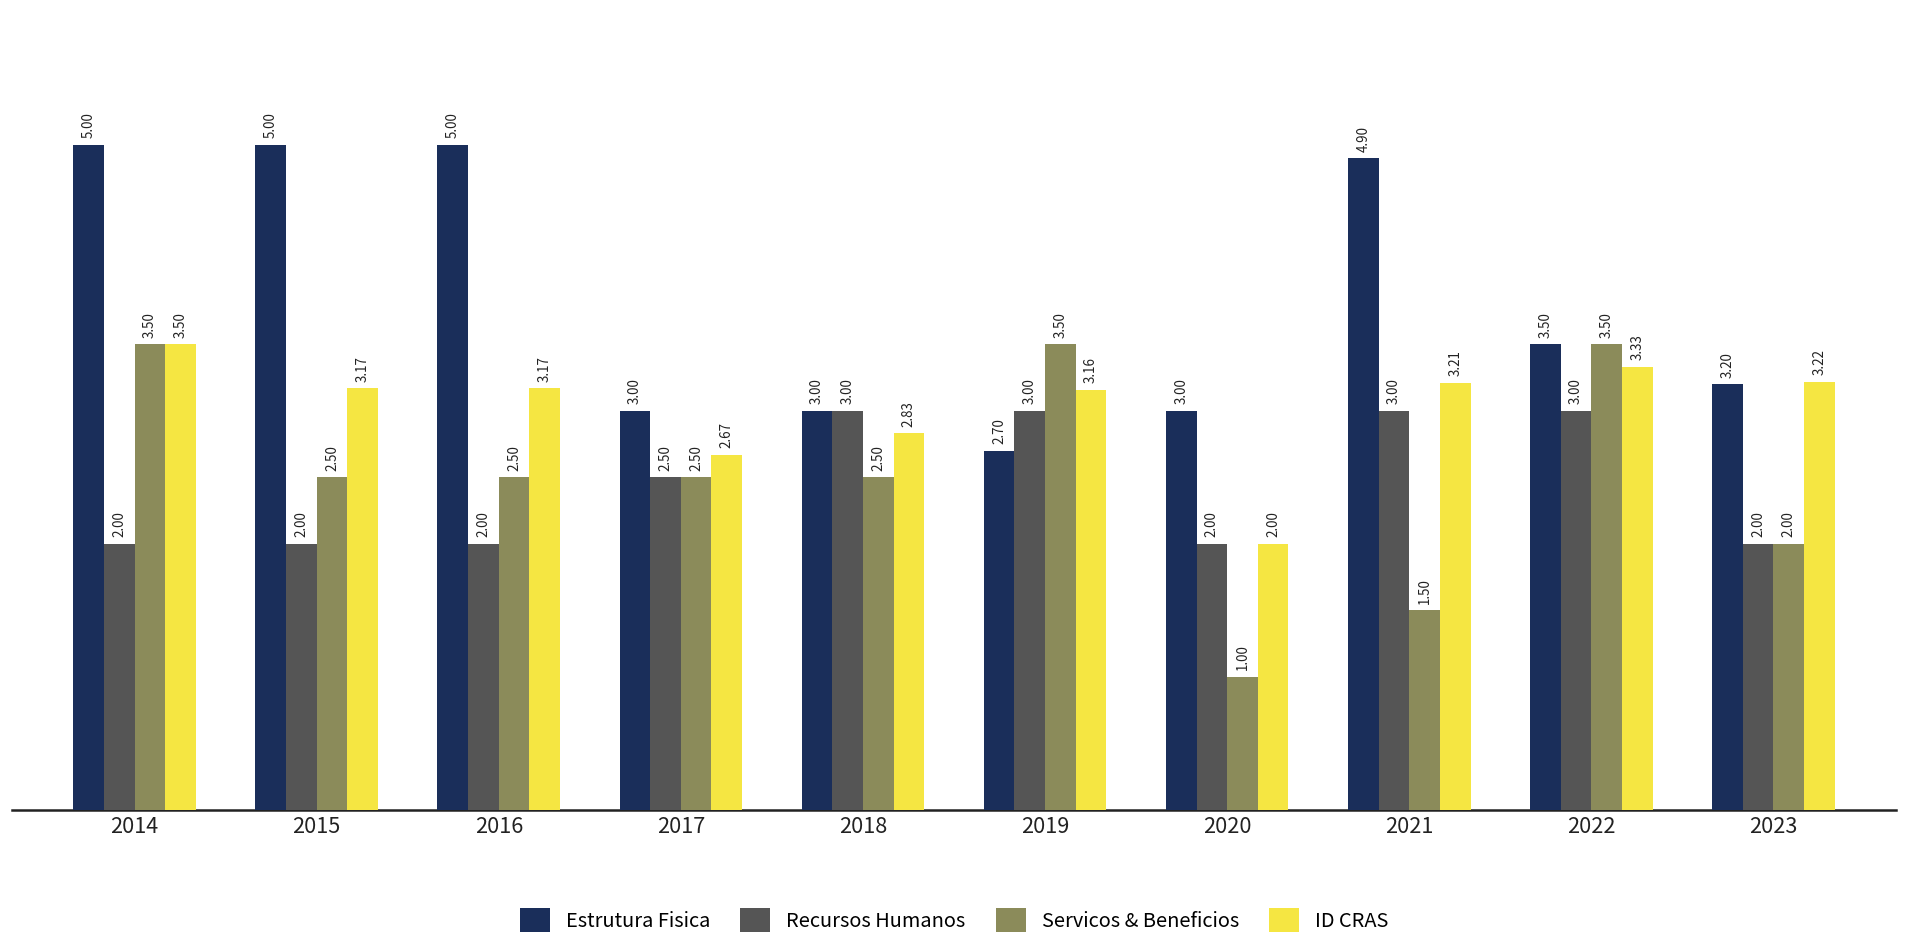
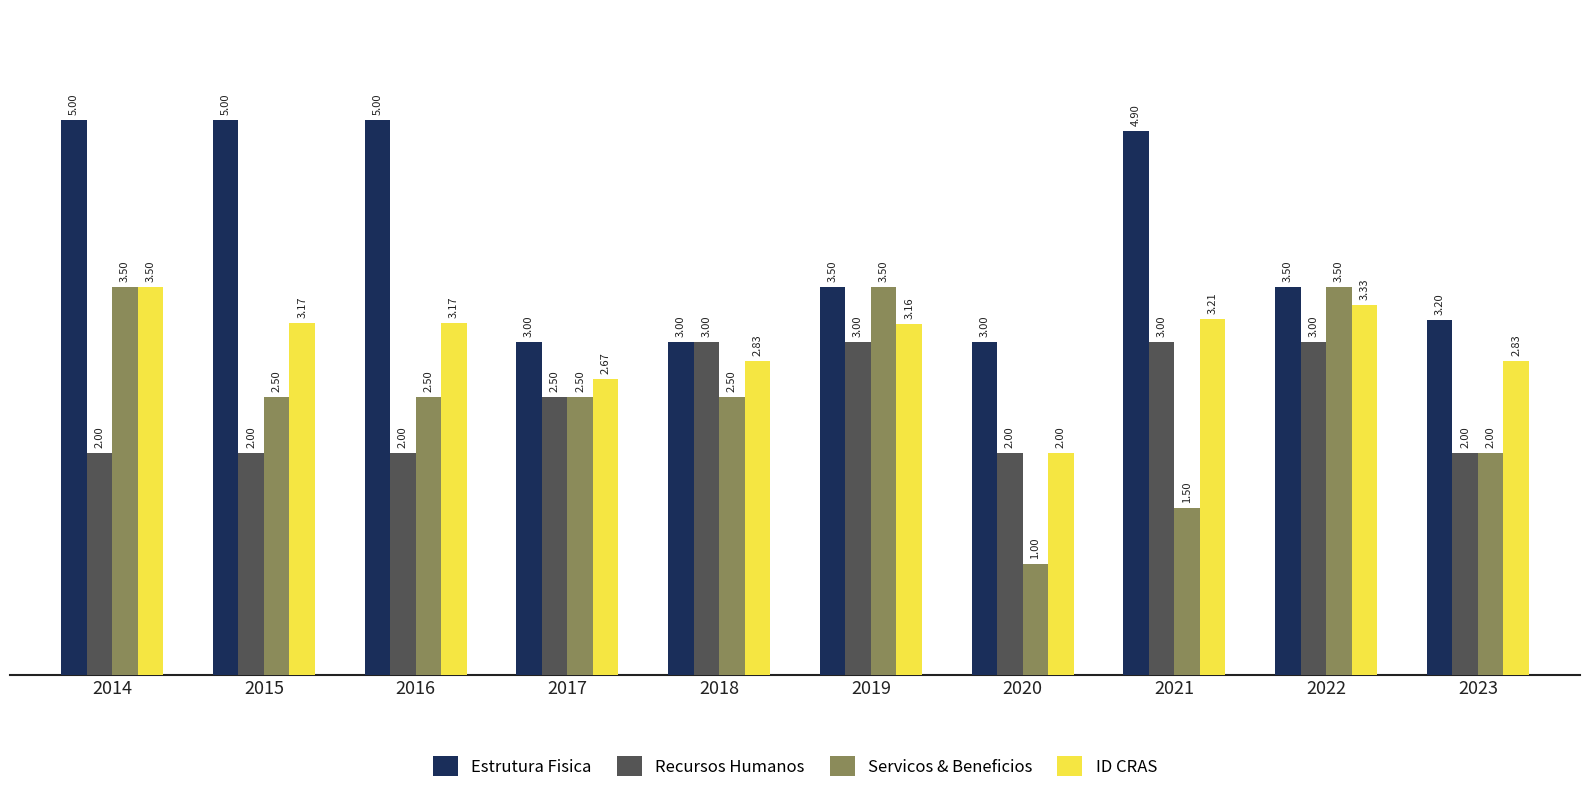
Estrutura Fisica, 2019: 2.70 -> 3.50
ID CRAS, 2023: 3.22 -> 2.83
